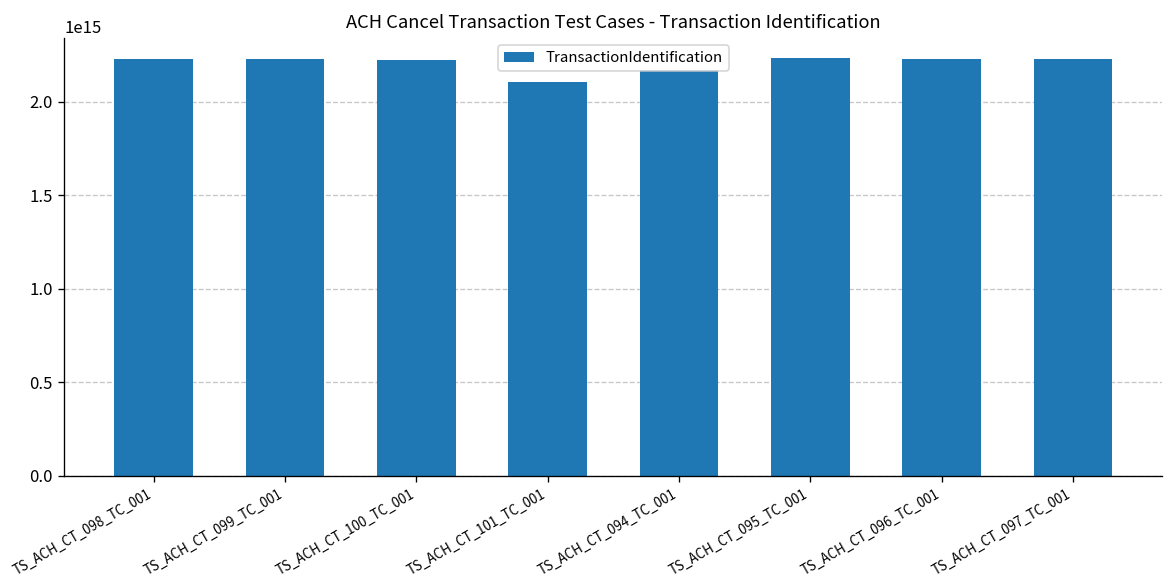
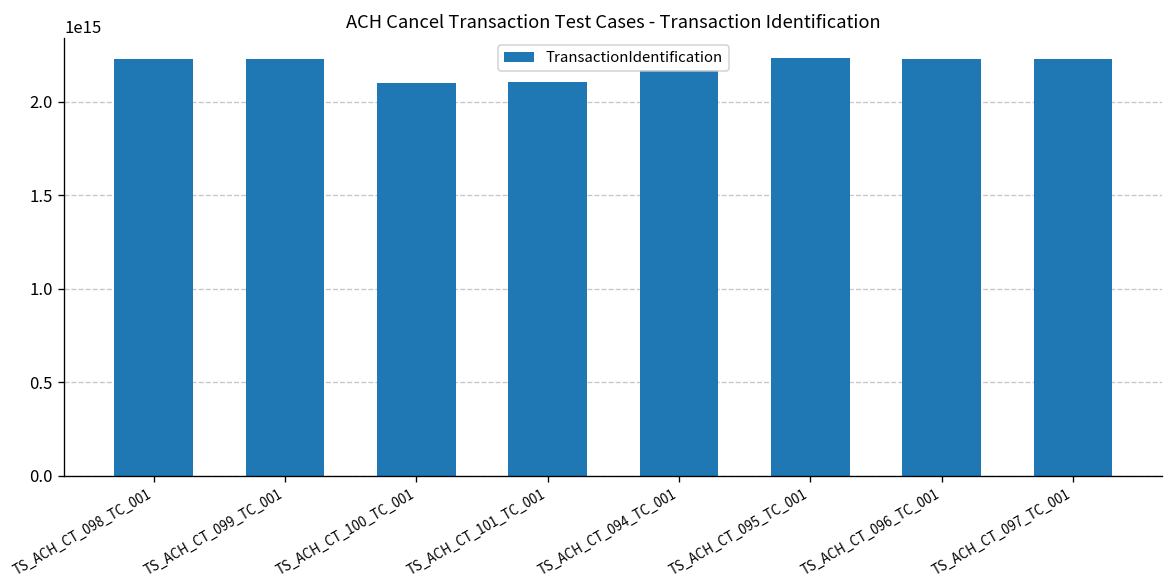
TS_ACH_CT_100_TC_001: 2220000000000000 -> 2100000000000000
